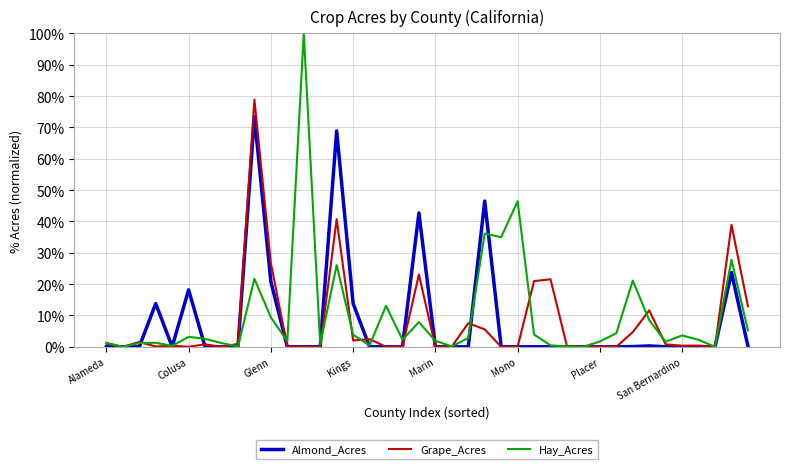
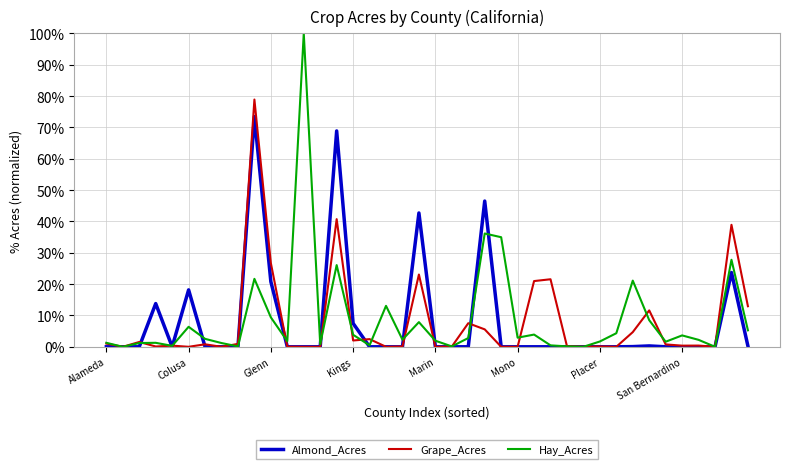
Hay_Acres, Colusa: 3% -> 6%
Almond_Acres, Kings: 14% -> 7%
Hay_Acres, Mono: 46% -> 3%
